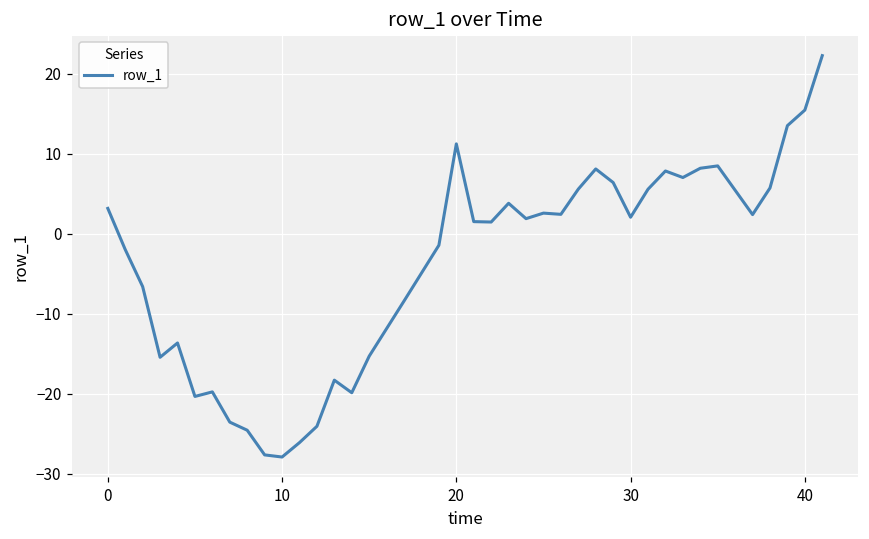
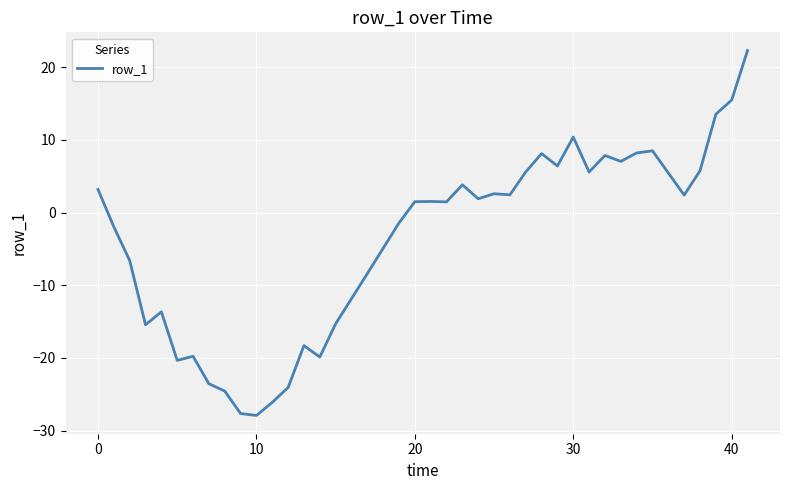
20: 11 -> 1
30: 2 -> 10
